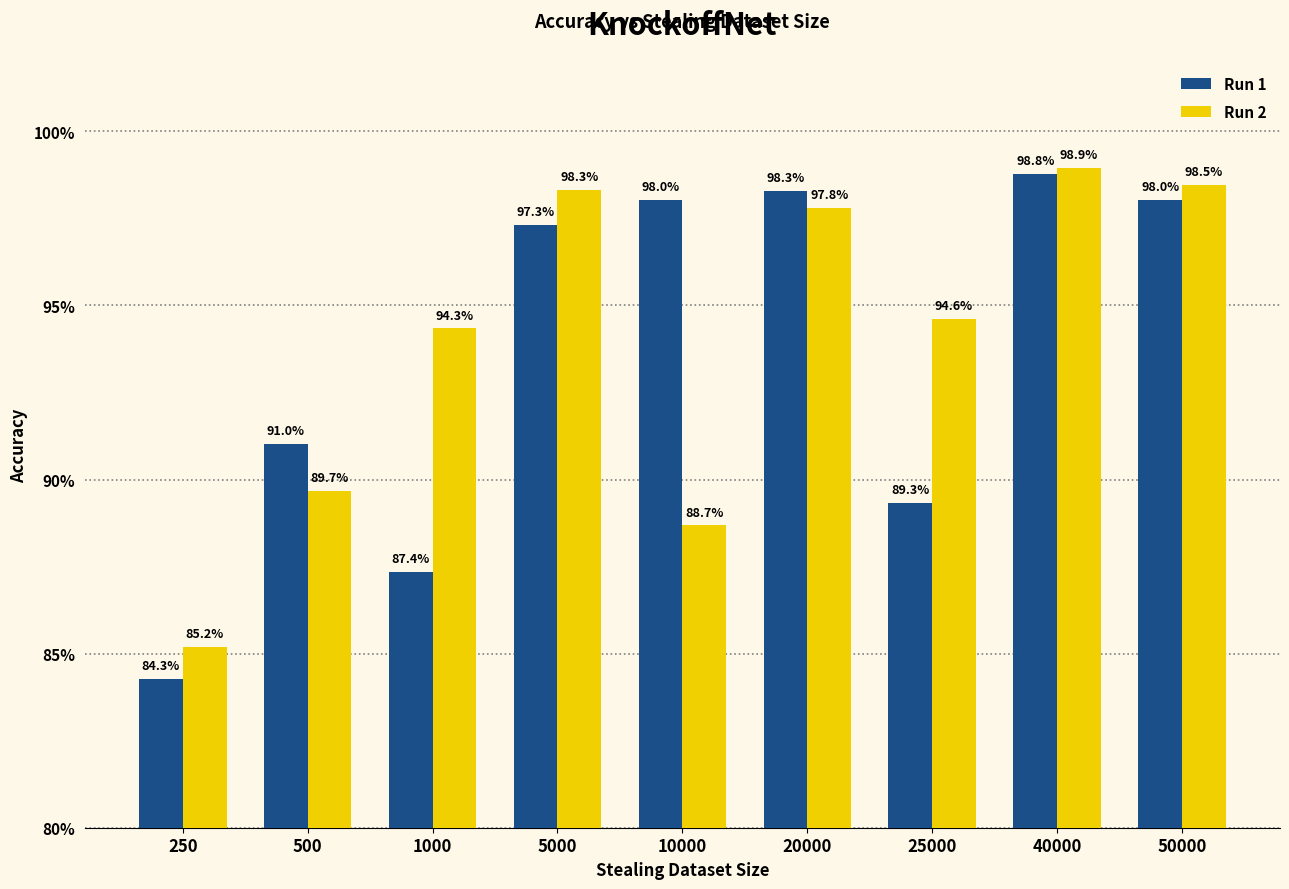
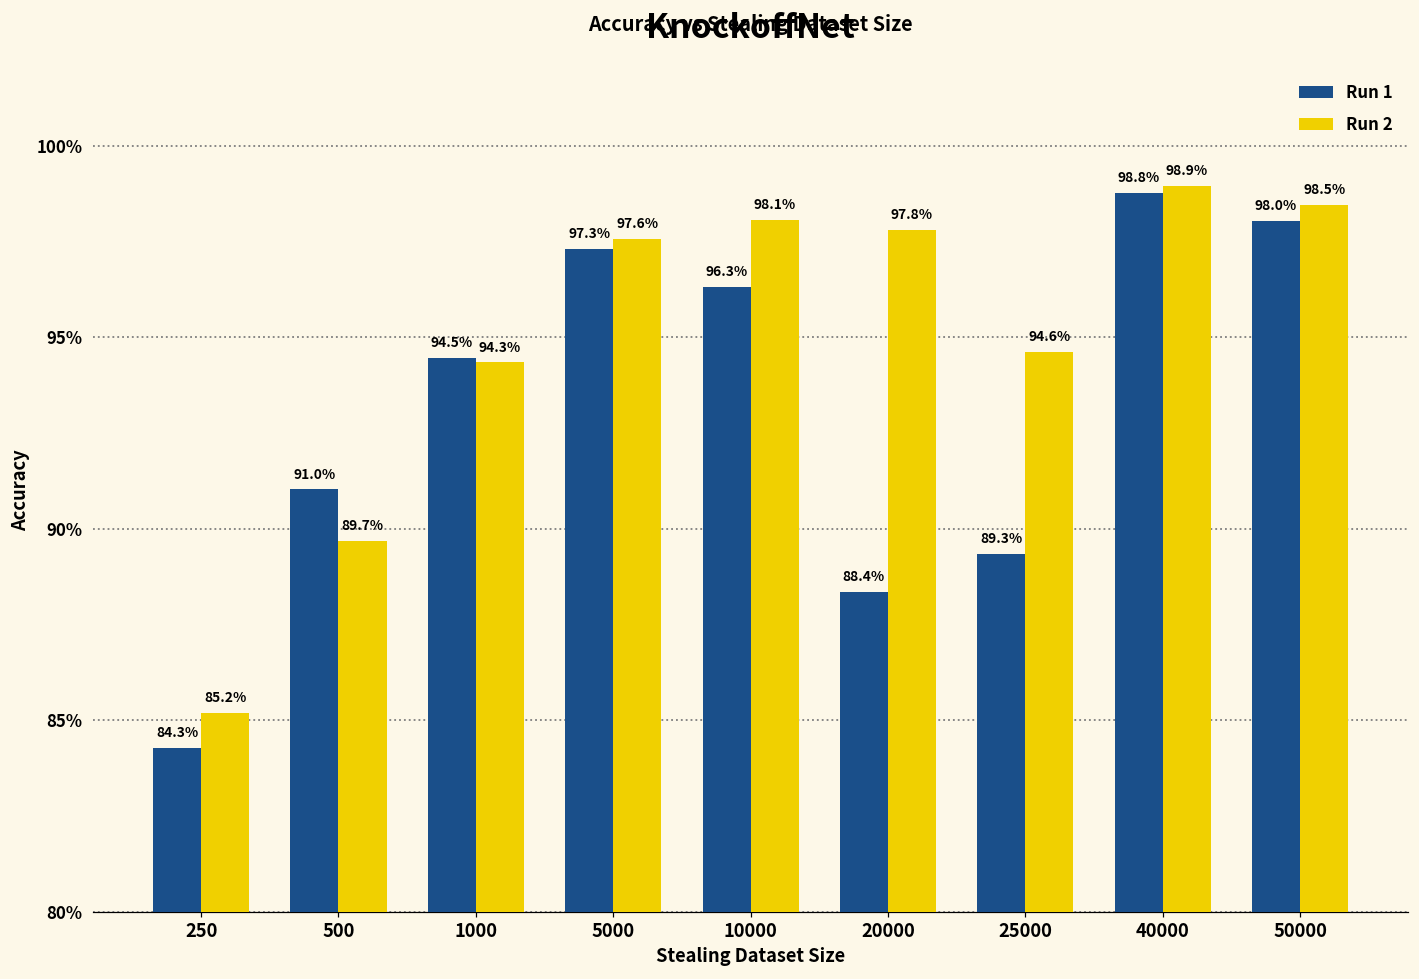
Run 1, 1000: 87.4% -> 94.5%
Run 2, 5000: 98.3% -> 97.6%
Run 1, 10000: 98.0% -> 96.3%
Run 2, 10000: 88.7% -> 98.1%
Run 1, 20000: 98.3% -> 88.4%
